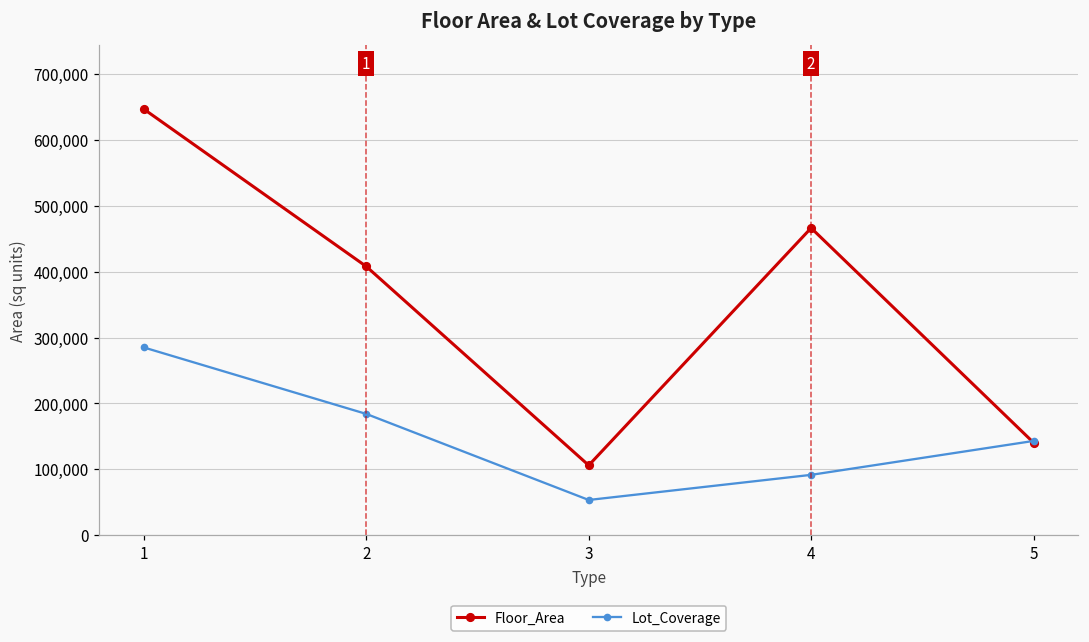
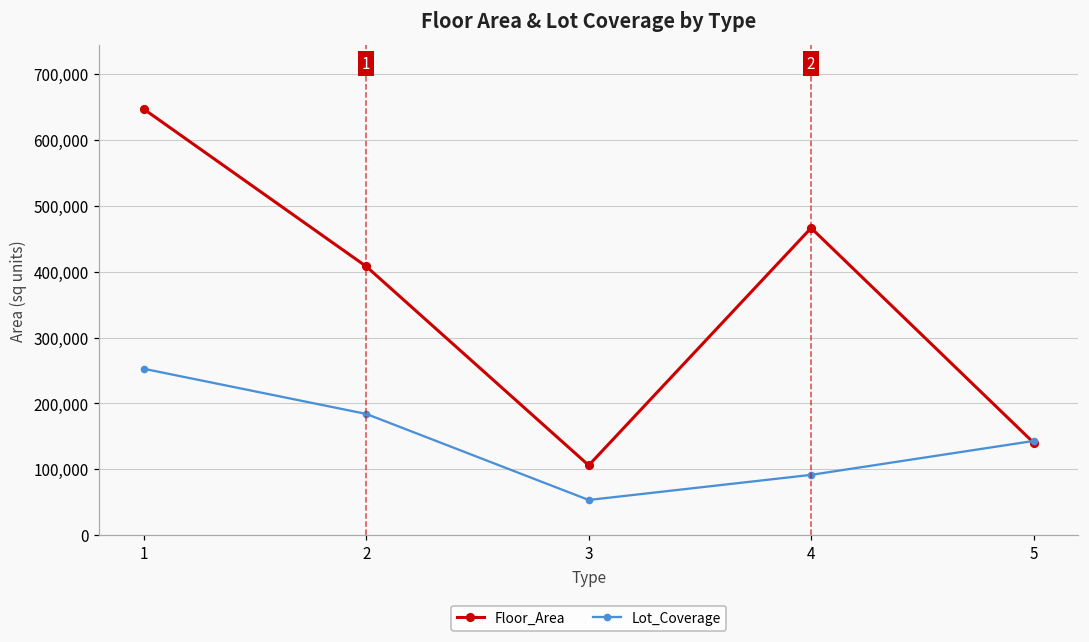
Lot_Coverage, 1: 290,000 -> 250,000
